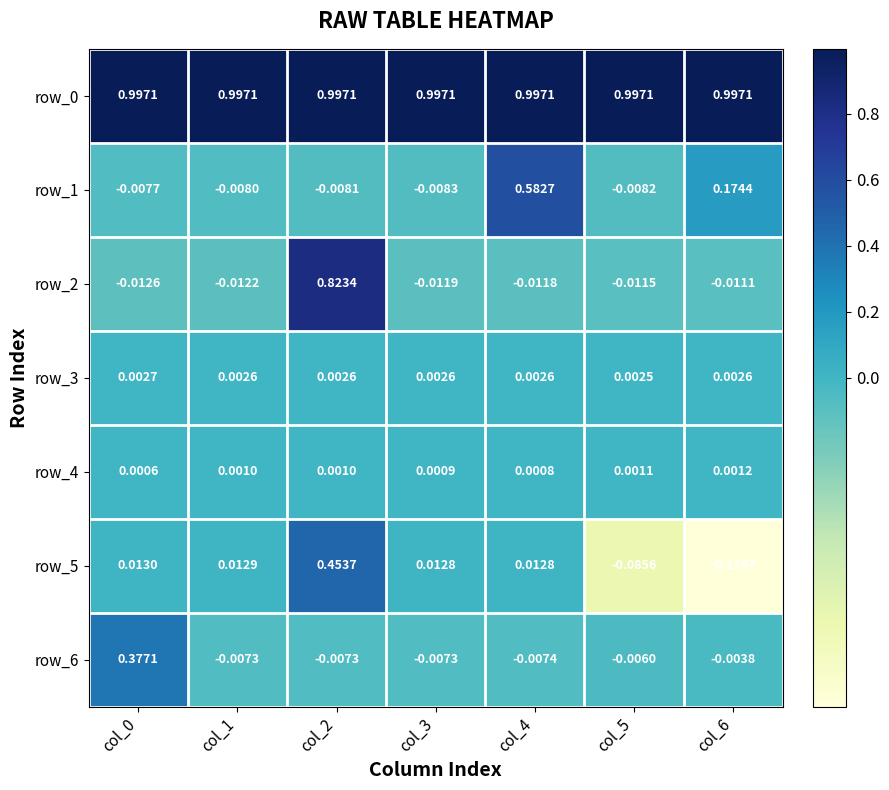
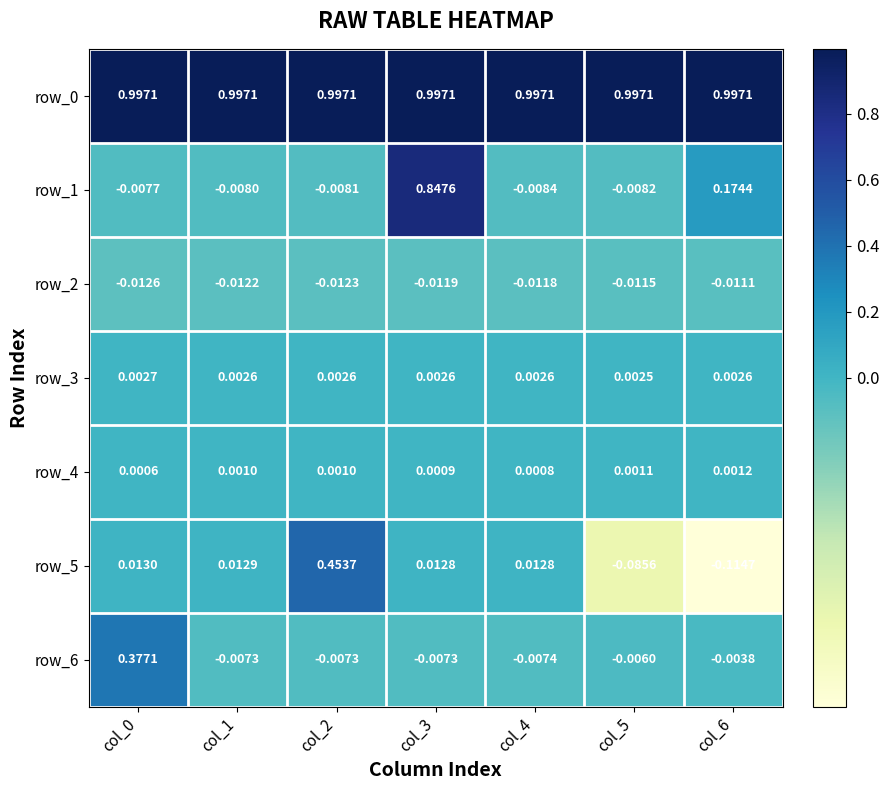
row_1, col_3: -0.0083 -> 0.8476
row_1, col_4: 0.5827 -> -0.0084
row_2, col_2: 0.8234 -> -0.0123
